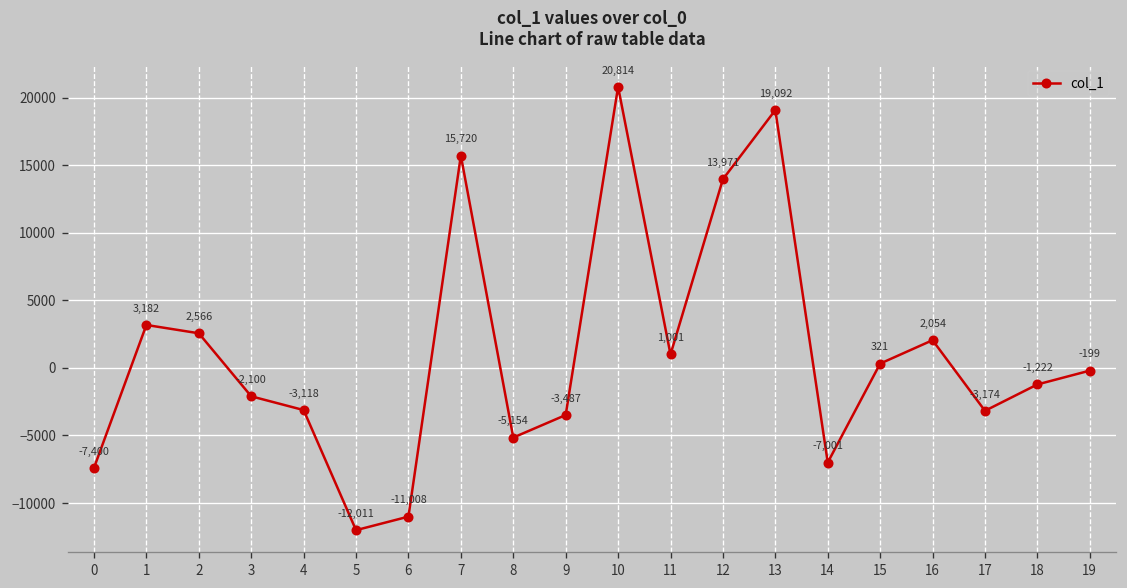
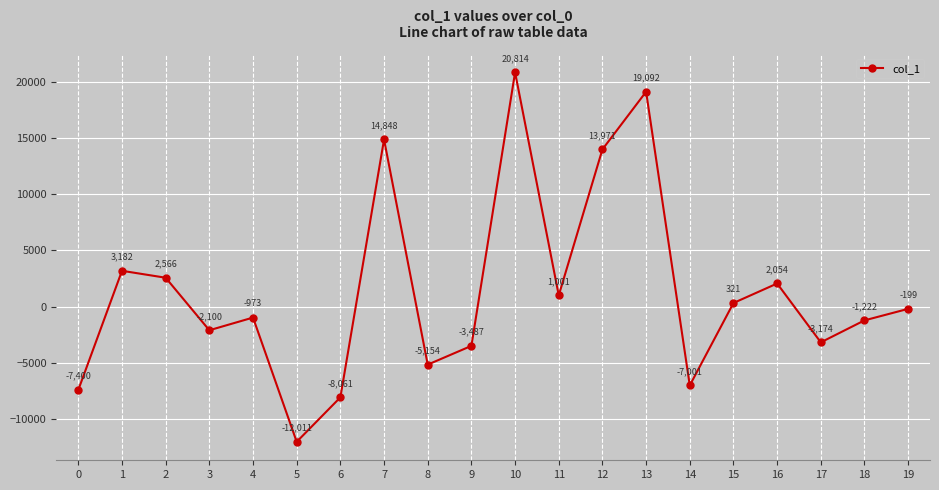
4: -3,118 -> -973
6: -11,008 -> -8,061
7: 15,720 -> 14,848
